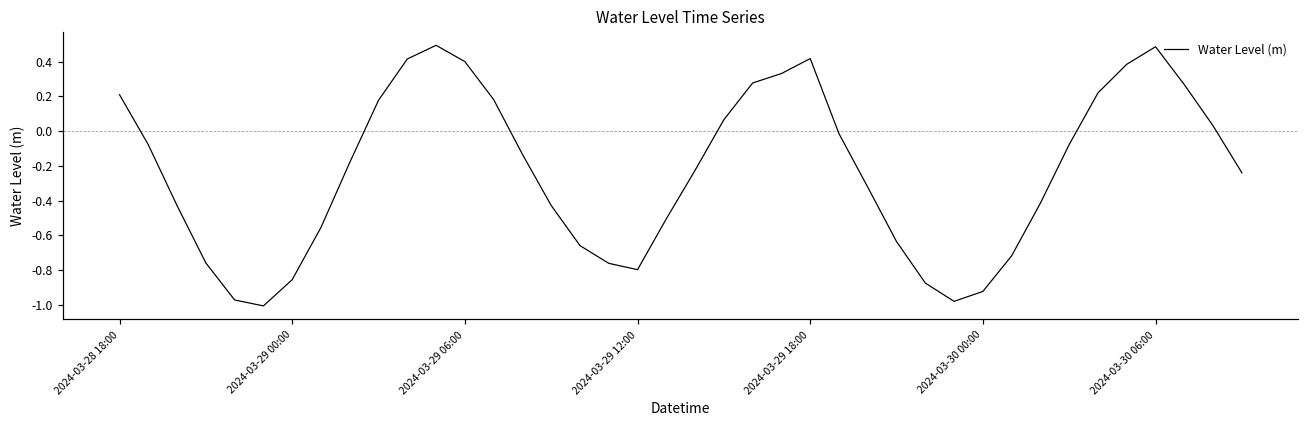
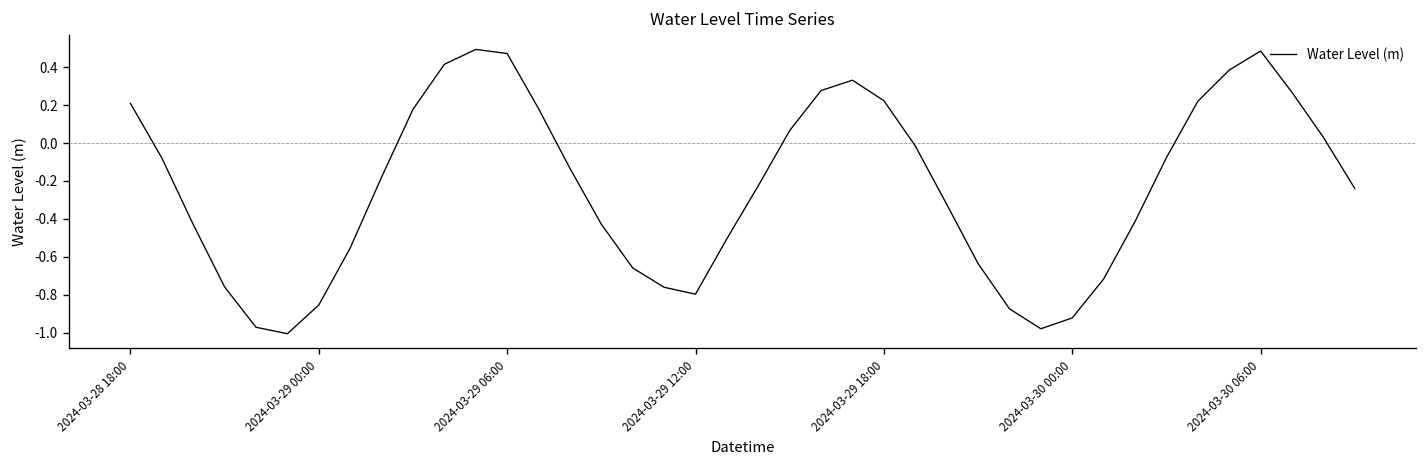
2024-03-29 06:00: 0.40 -> 0.47
2024-03-29 18:00: 0.42 -> 0.22
